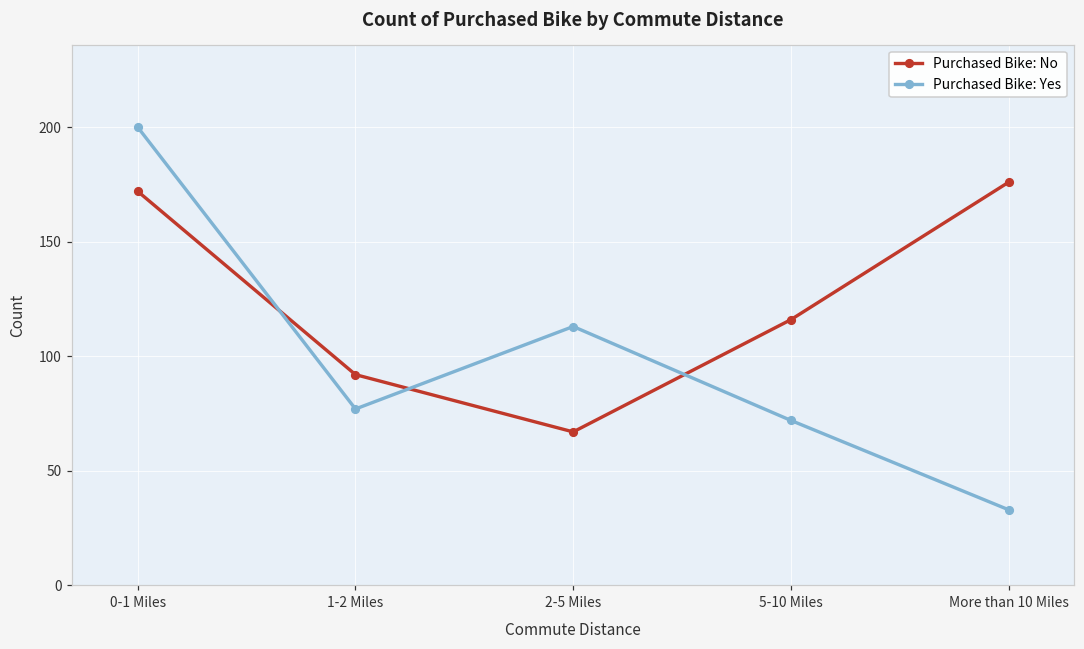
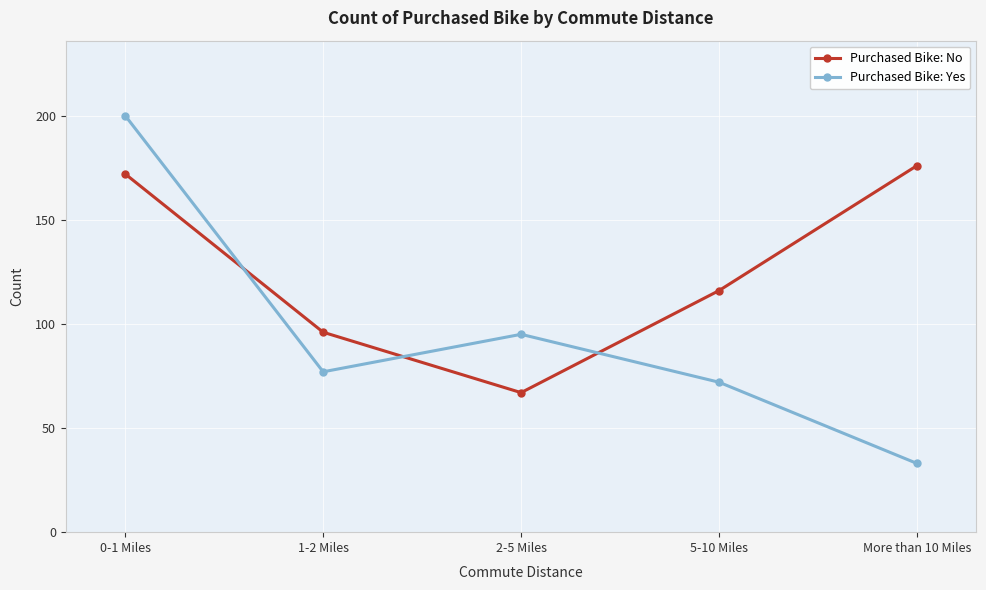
Purchased Bike: No, 1-2 Miles: 92 -> 96
Purchased Bike: Yes, 2-5 Miles: 113 -> 95
